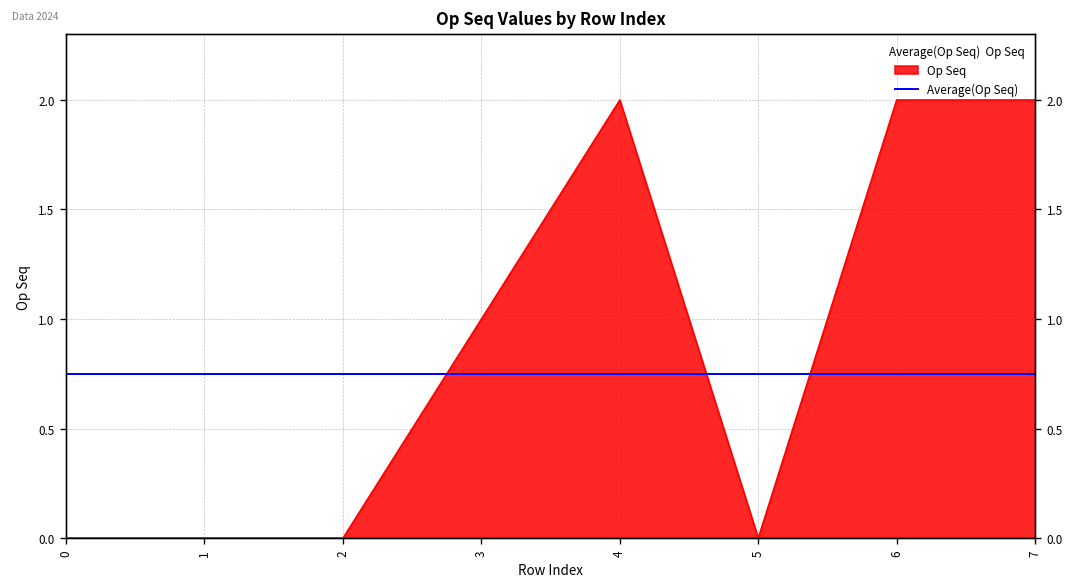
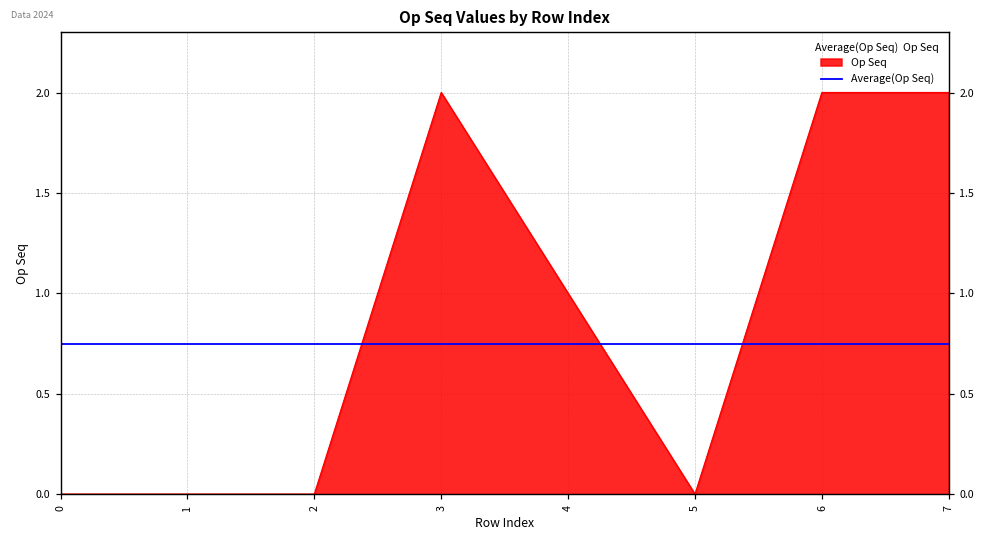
3: 1 -> 2
4: 2 -> 1
